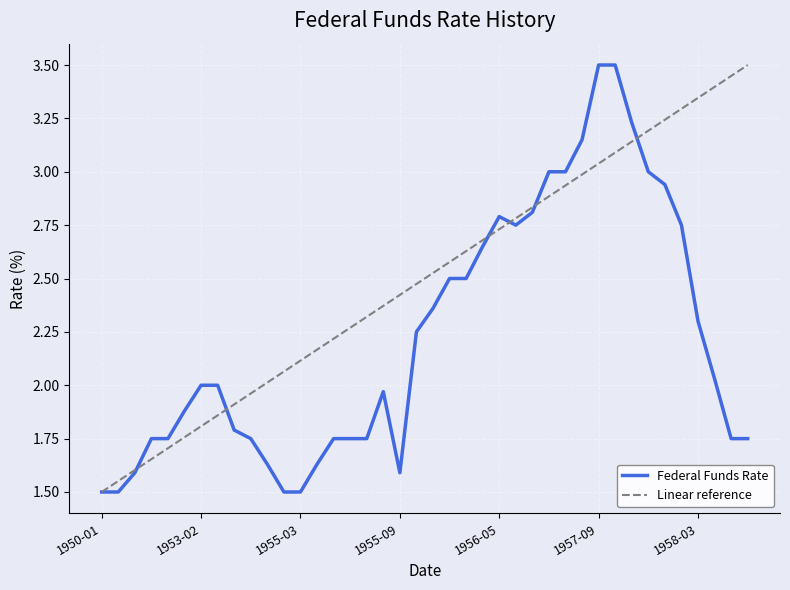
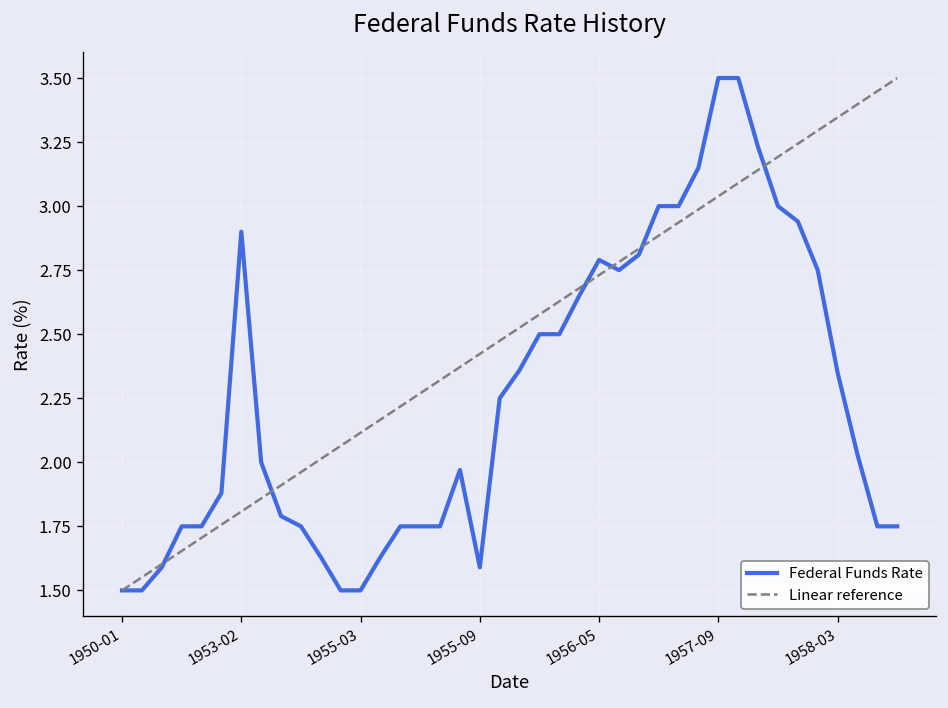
Federal Funds Rate, 1953-02: 2.0 -> 2.9
Federal Funds Rate, 1958-03: 2.30 -> 2.35
